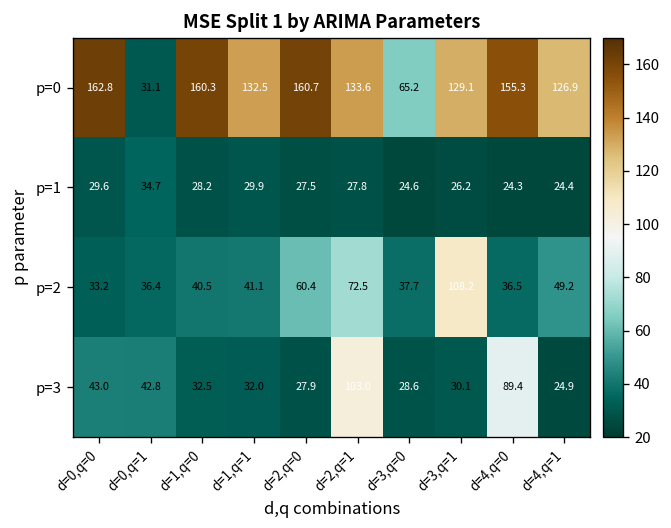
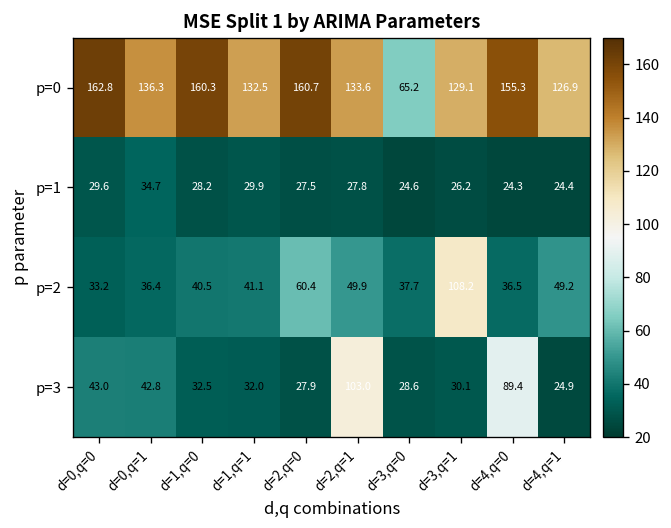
p=0, d=0,q=1: 31.1 -> 136.3
p=2, d=2,q=1: 72.5 -> 49.9
